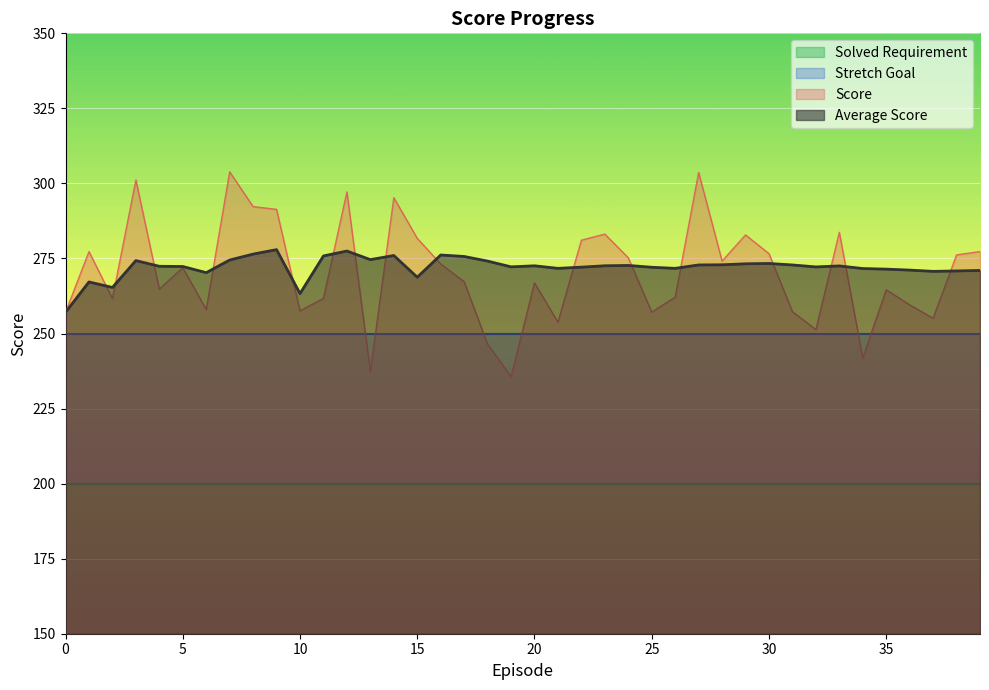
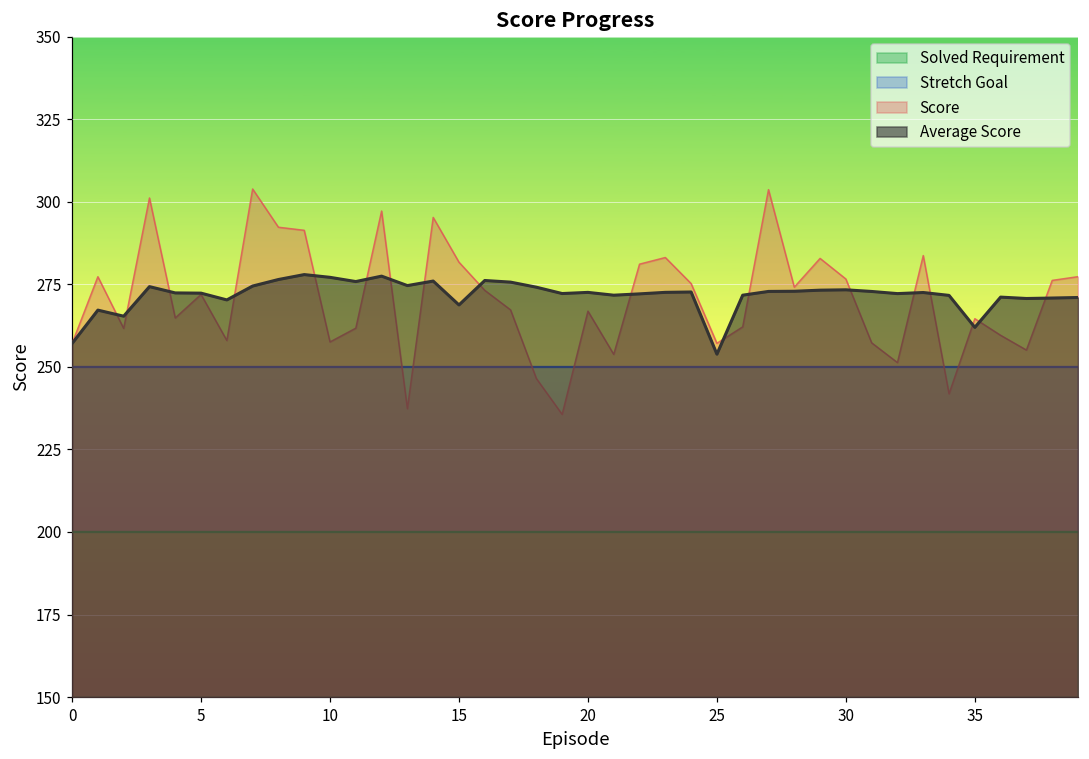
Average Score, 10: 263 -> 277
Average Score, 25: 272 -> 254
Average Score, 35: 271 -> 262
